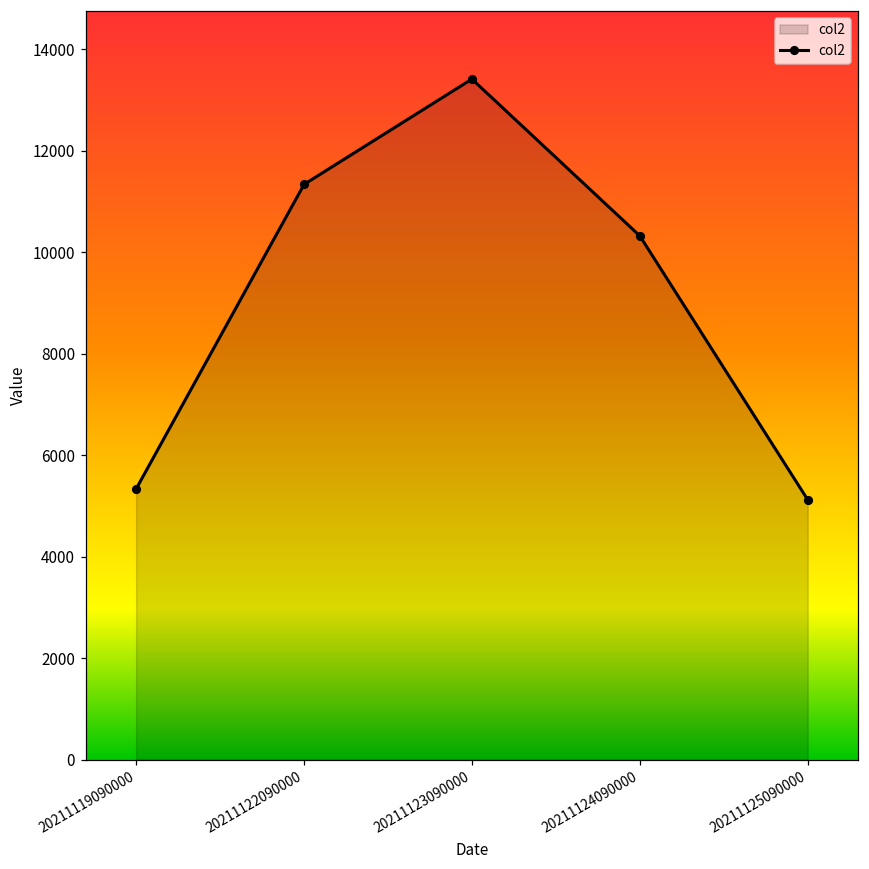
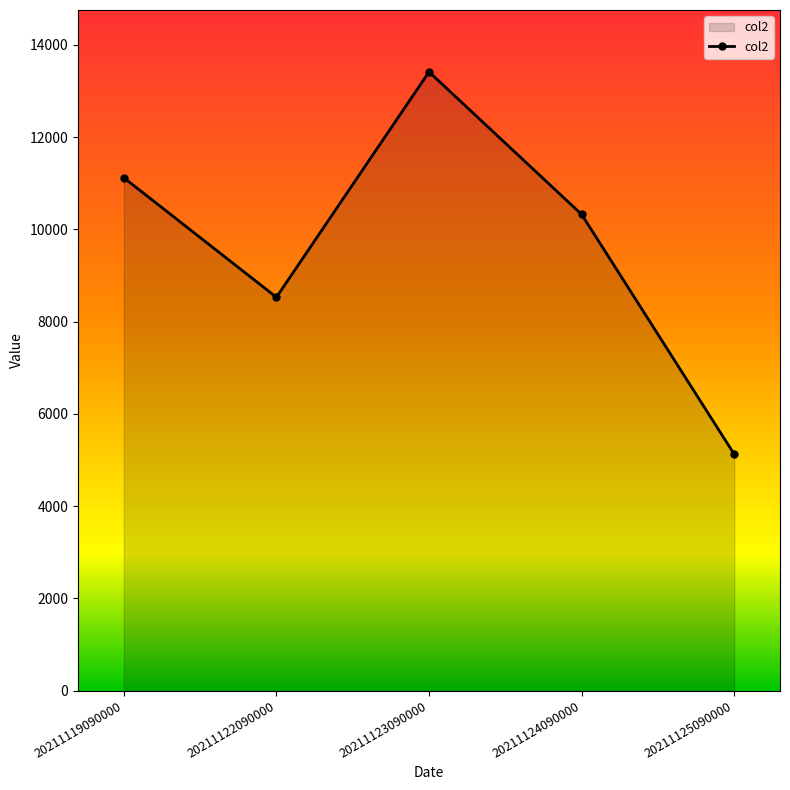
20211119090000: 5300 -> 11100
20211122090000: 11300 -> 8500
